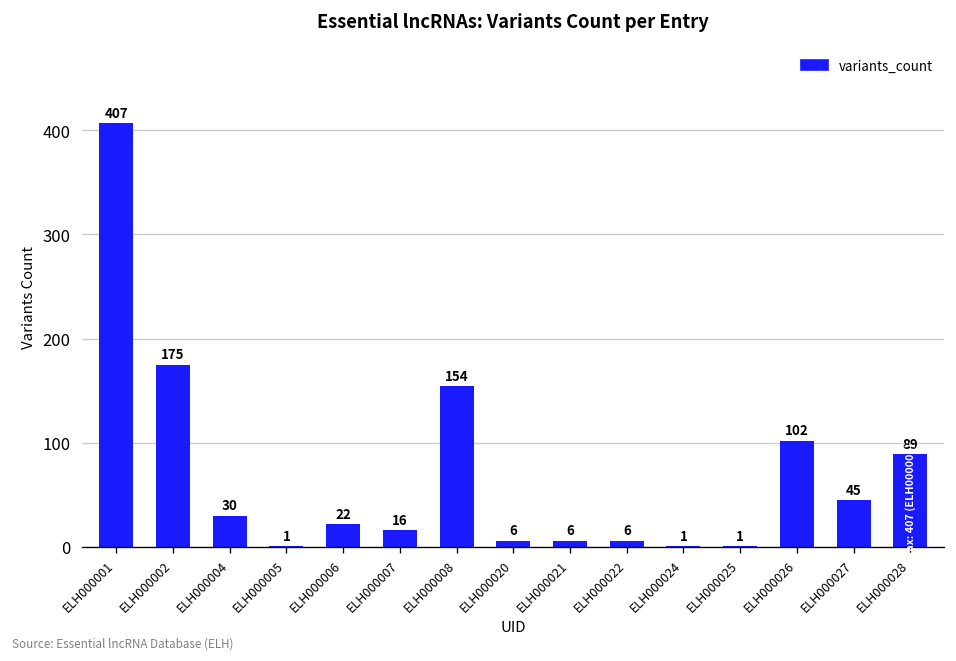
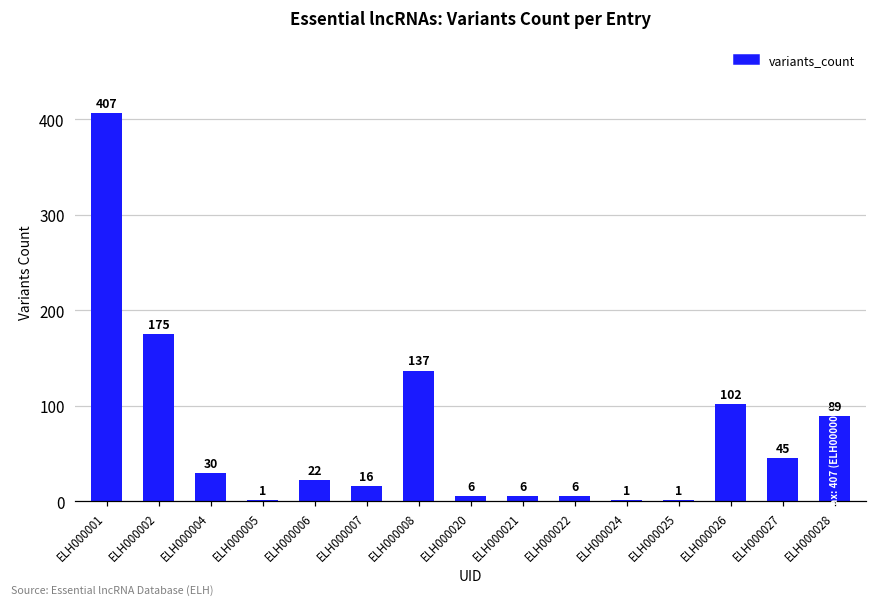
ELH000008: 154 -> 137
